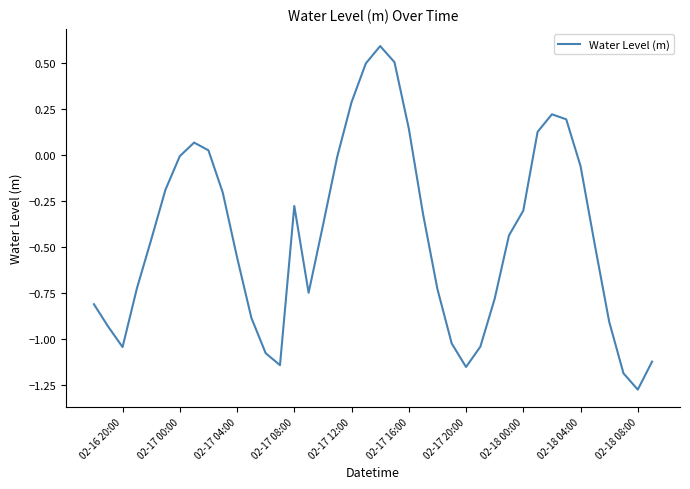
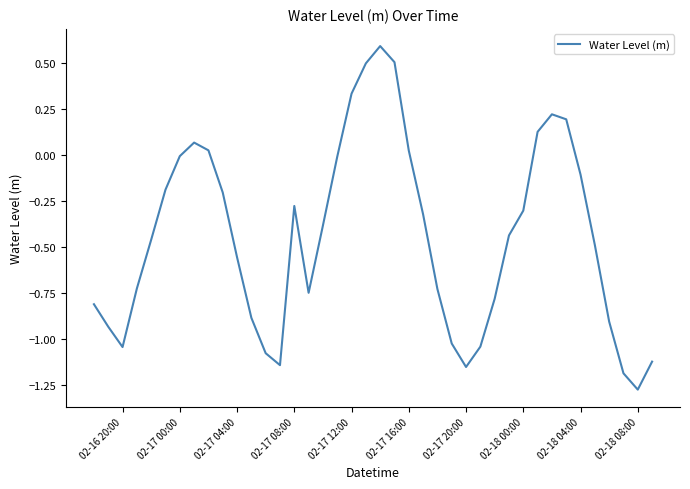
02-17 12:00: 0.29 -> 0.33
02-17 16:00: 0.15 -> 0.03
02-18 04:00: -0.06 -> -0.10
